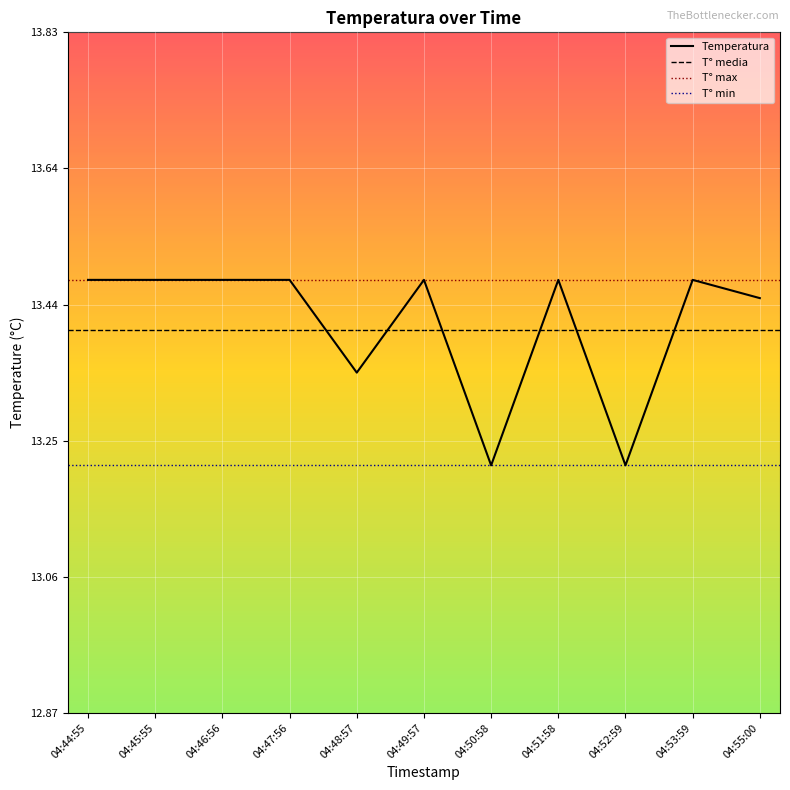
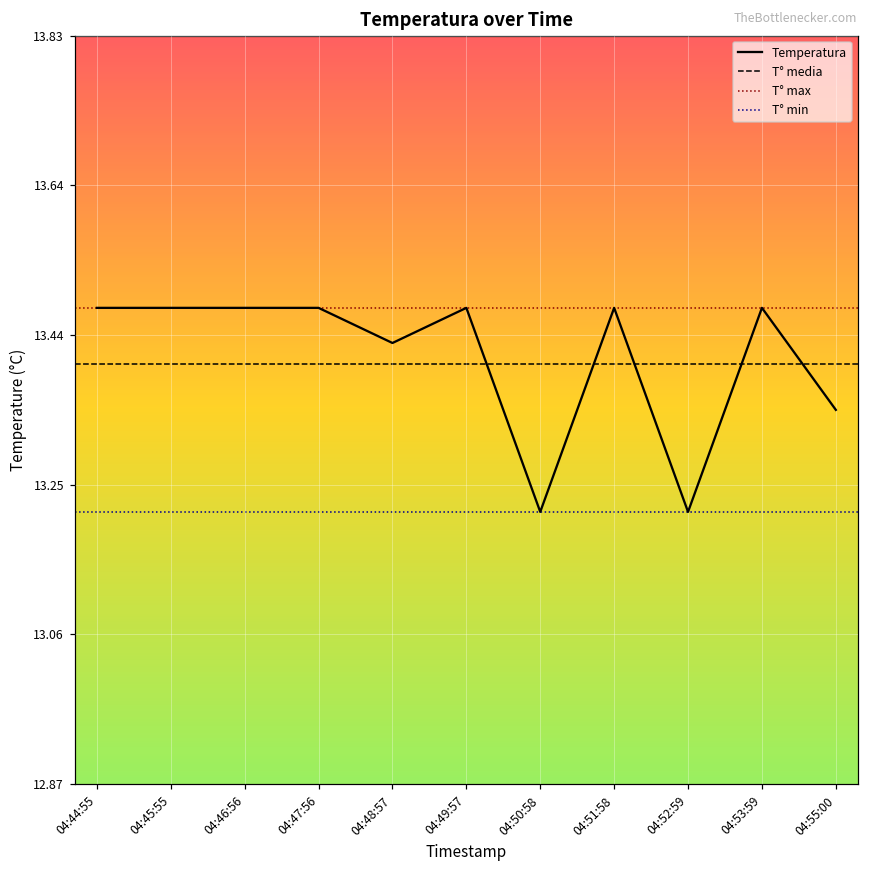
04:48:57: 13.35 -> 13.43
04:55:00: 13.45 -> 13.35
